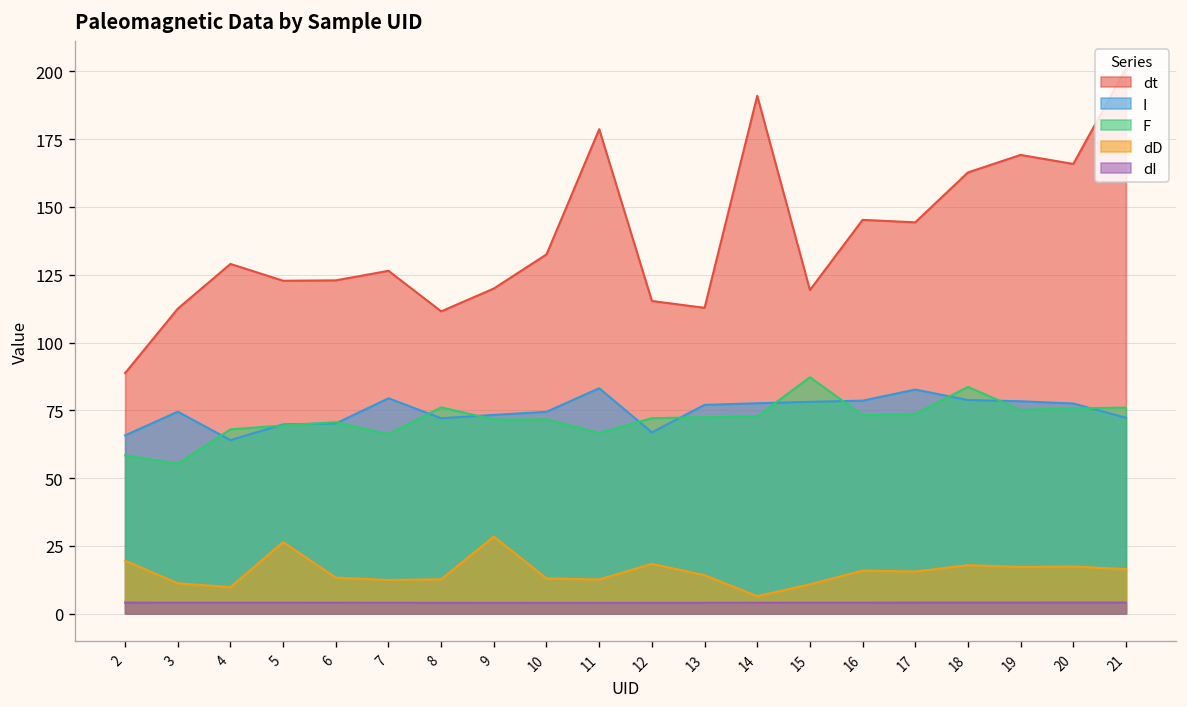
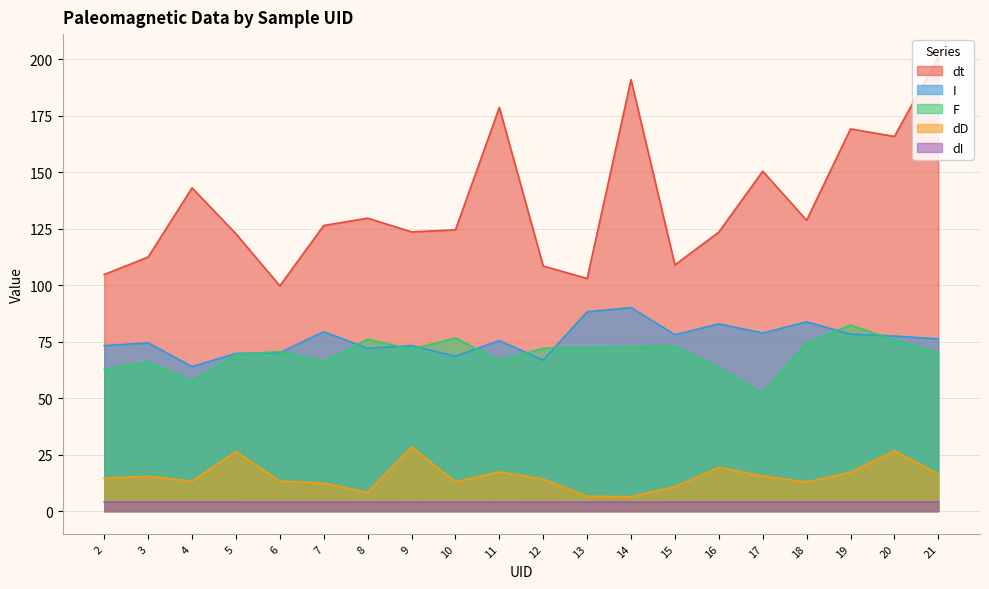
dt, 2: 89 -> 105
I, 2: 66 -> 73
F, 2: 58 -> 63
dD, 2: 20 -> 15
F, 3: 55 -> 66
dD, 3: 11 -> 15
dt, 4: 129 -> 143
F, 4: 68 -> 58
dD, 4: 10 -> 13
dt, 6: 123 -> 100
dt, 8: 112 -> 130
dD, 8: 13 -> 8
dt, 9: 120 -> 124
dt, 10: 133 -> 125
I, 10: 74 -> 69
F, 10: 72 -> 77
I, 11: 83 -> 76
dD, 11: 13 -> 17
dt, 12: 115 -> 109
dD, 12: 18 -> 14
dt, 13: 113 -> 103
I, 13: 77 -> 88
dD, 13: 14 -> 7
I, 14: 78 -> 90
dt, 15: 119 -> 109
F, 15: 87 -> 73
dt, 16: 145 -> 124
I, 16: 79 -> 83
F, 16: 73 -> 63
dD, 16: 16 -> 19
dt, 17: 144 -> 150
I, 17: 83 -> 79
F, 17: 74 -> 52
dt, 18: 163 -> 129
I, 18: 79 -> 84
F, 18: 84 -> 74
dD, 18: 18 -> 13
F, 19: 75 -> 82
dD, 20: 17 -> 27
I, 21: 72 -> 76
F, 21: 76 -> 70
